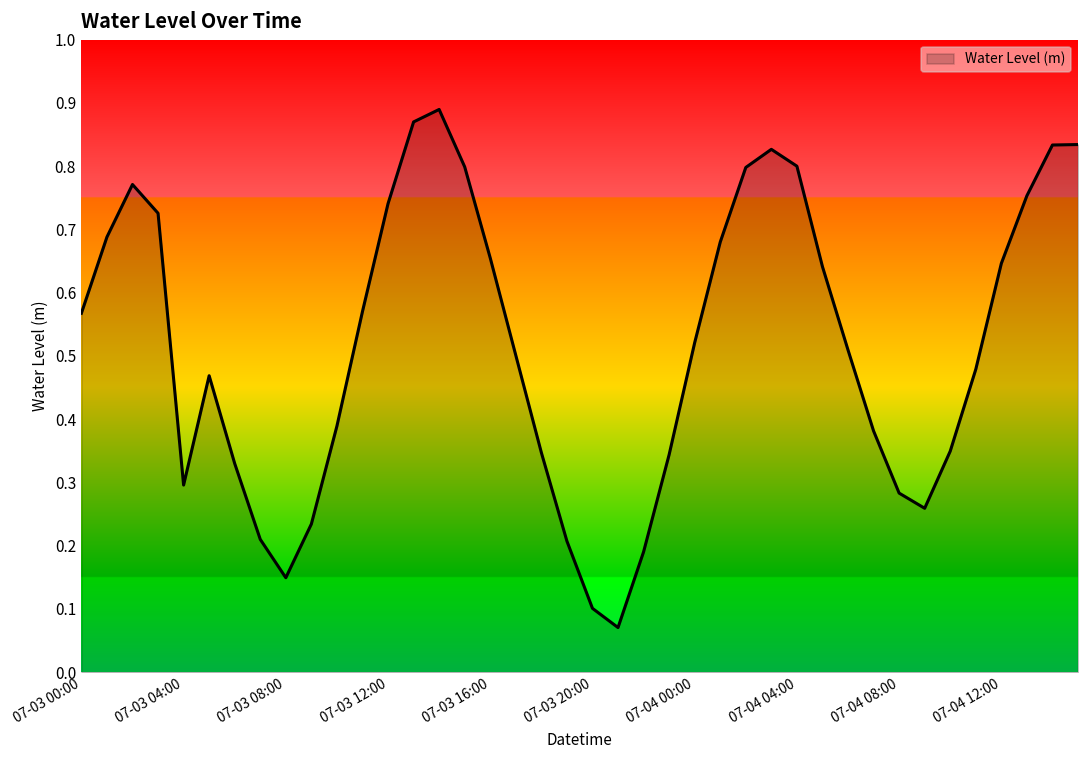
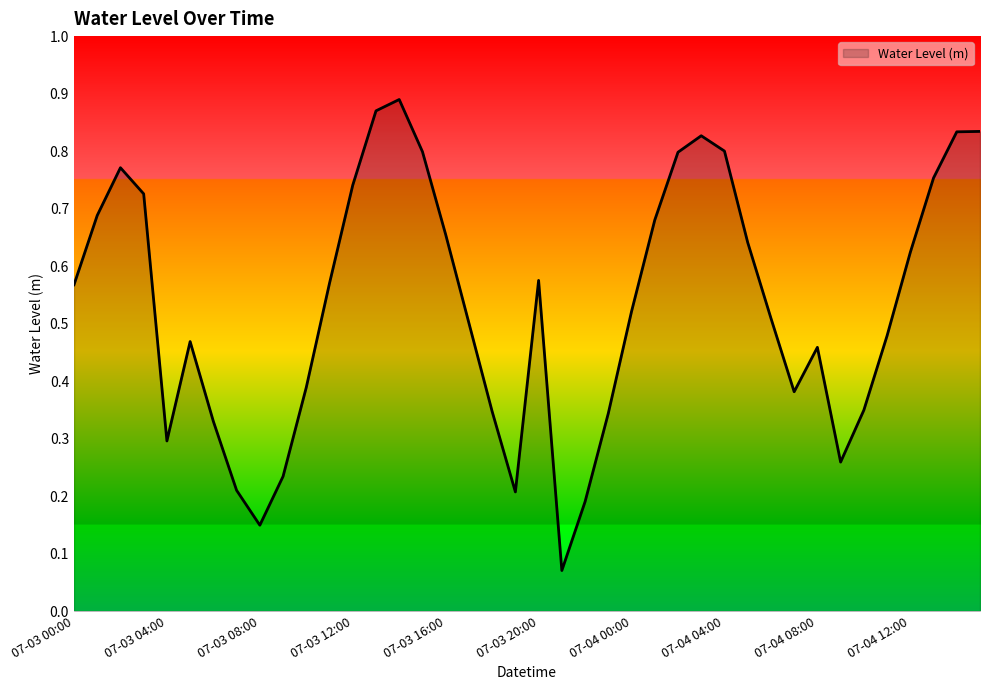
07-03 20:00: 0.10 -> 0.58
07-04 08:00: 0.28 -> 0.46
07-04 12:00: 0.65 -> 0.62
